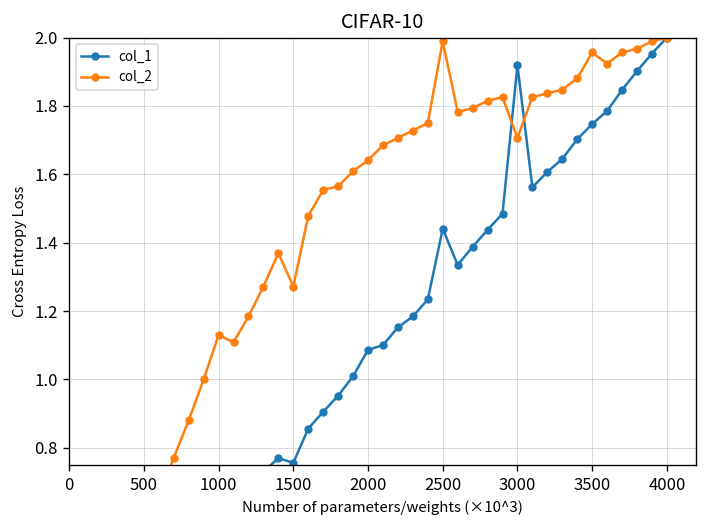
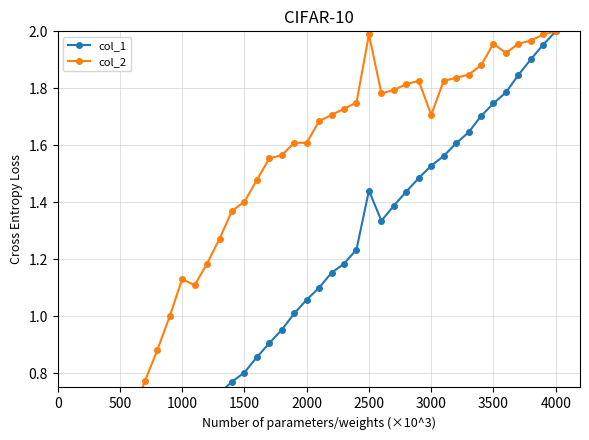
col_1, 1500: 0.76 -> 0.80
col_2, 1500: 1.27 -> 1.40
col_1, 2000: 1.09 -> 1.06
col_2, 2000: 1.64 -> 1.61
col_1, 3000: 1.92 -> 1.53
